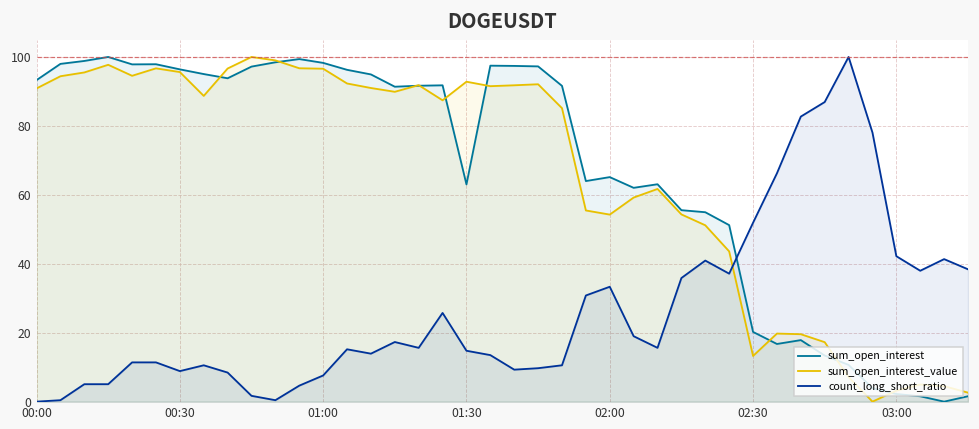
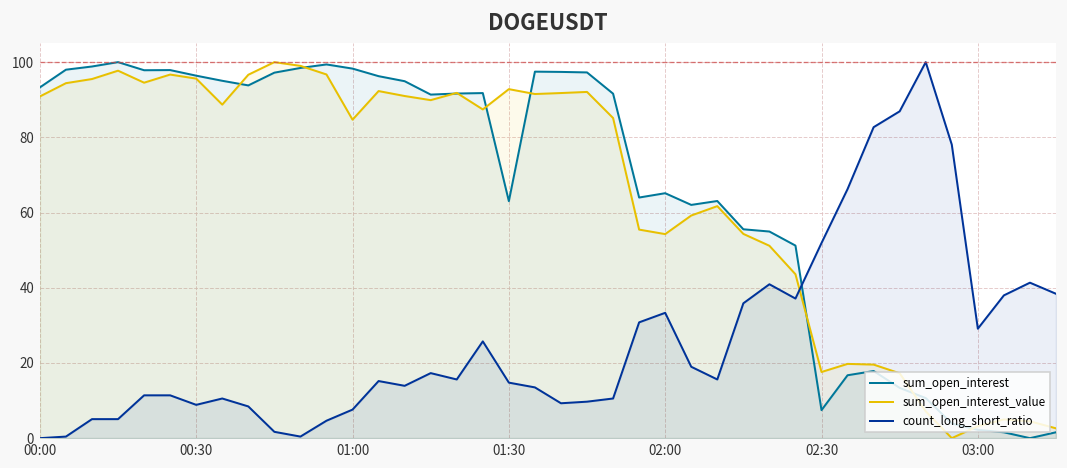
sum_open_interest_value, 01:00: 97 -> 85
sum_open_interest, 02:30: 20 -> 7
sum_open_interest_value, 02:30: 13 -> 18
count_long_short_ratio, 03:00: 42 -> 29
